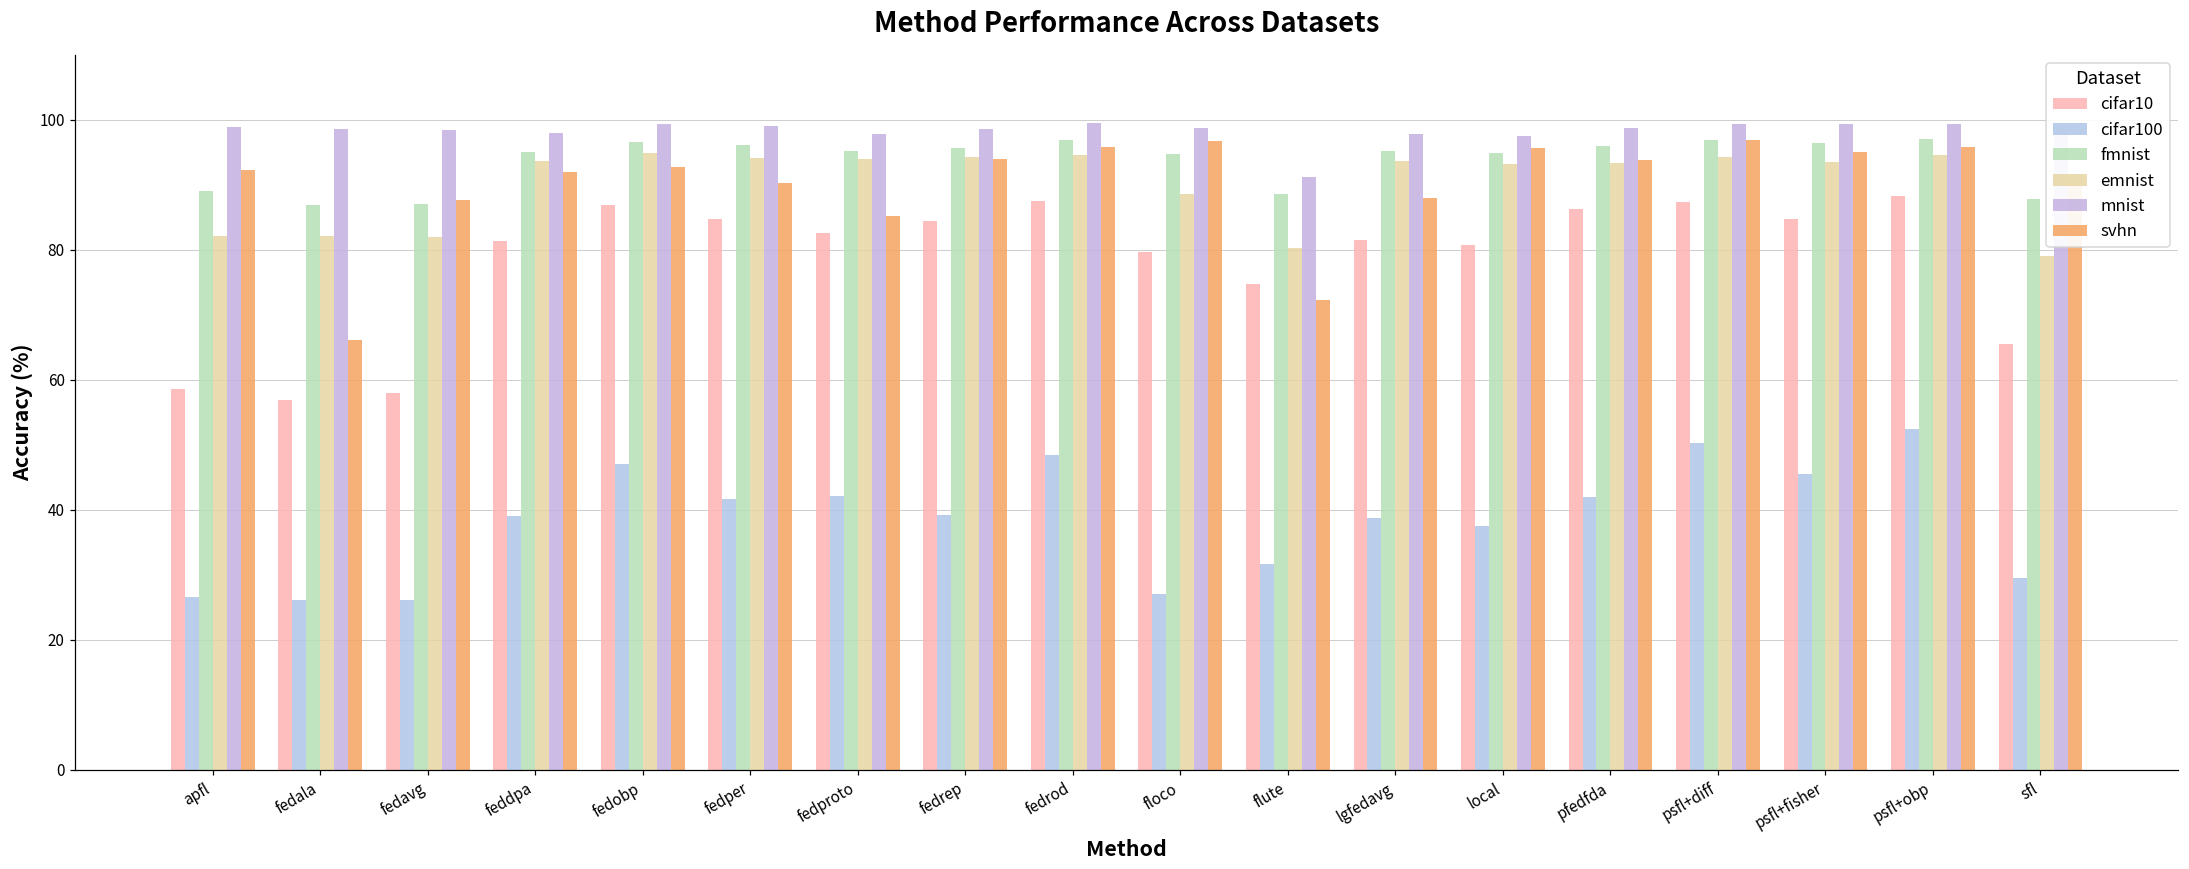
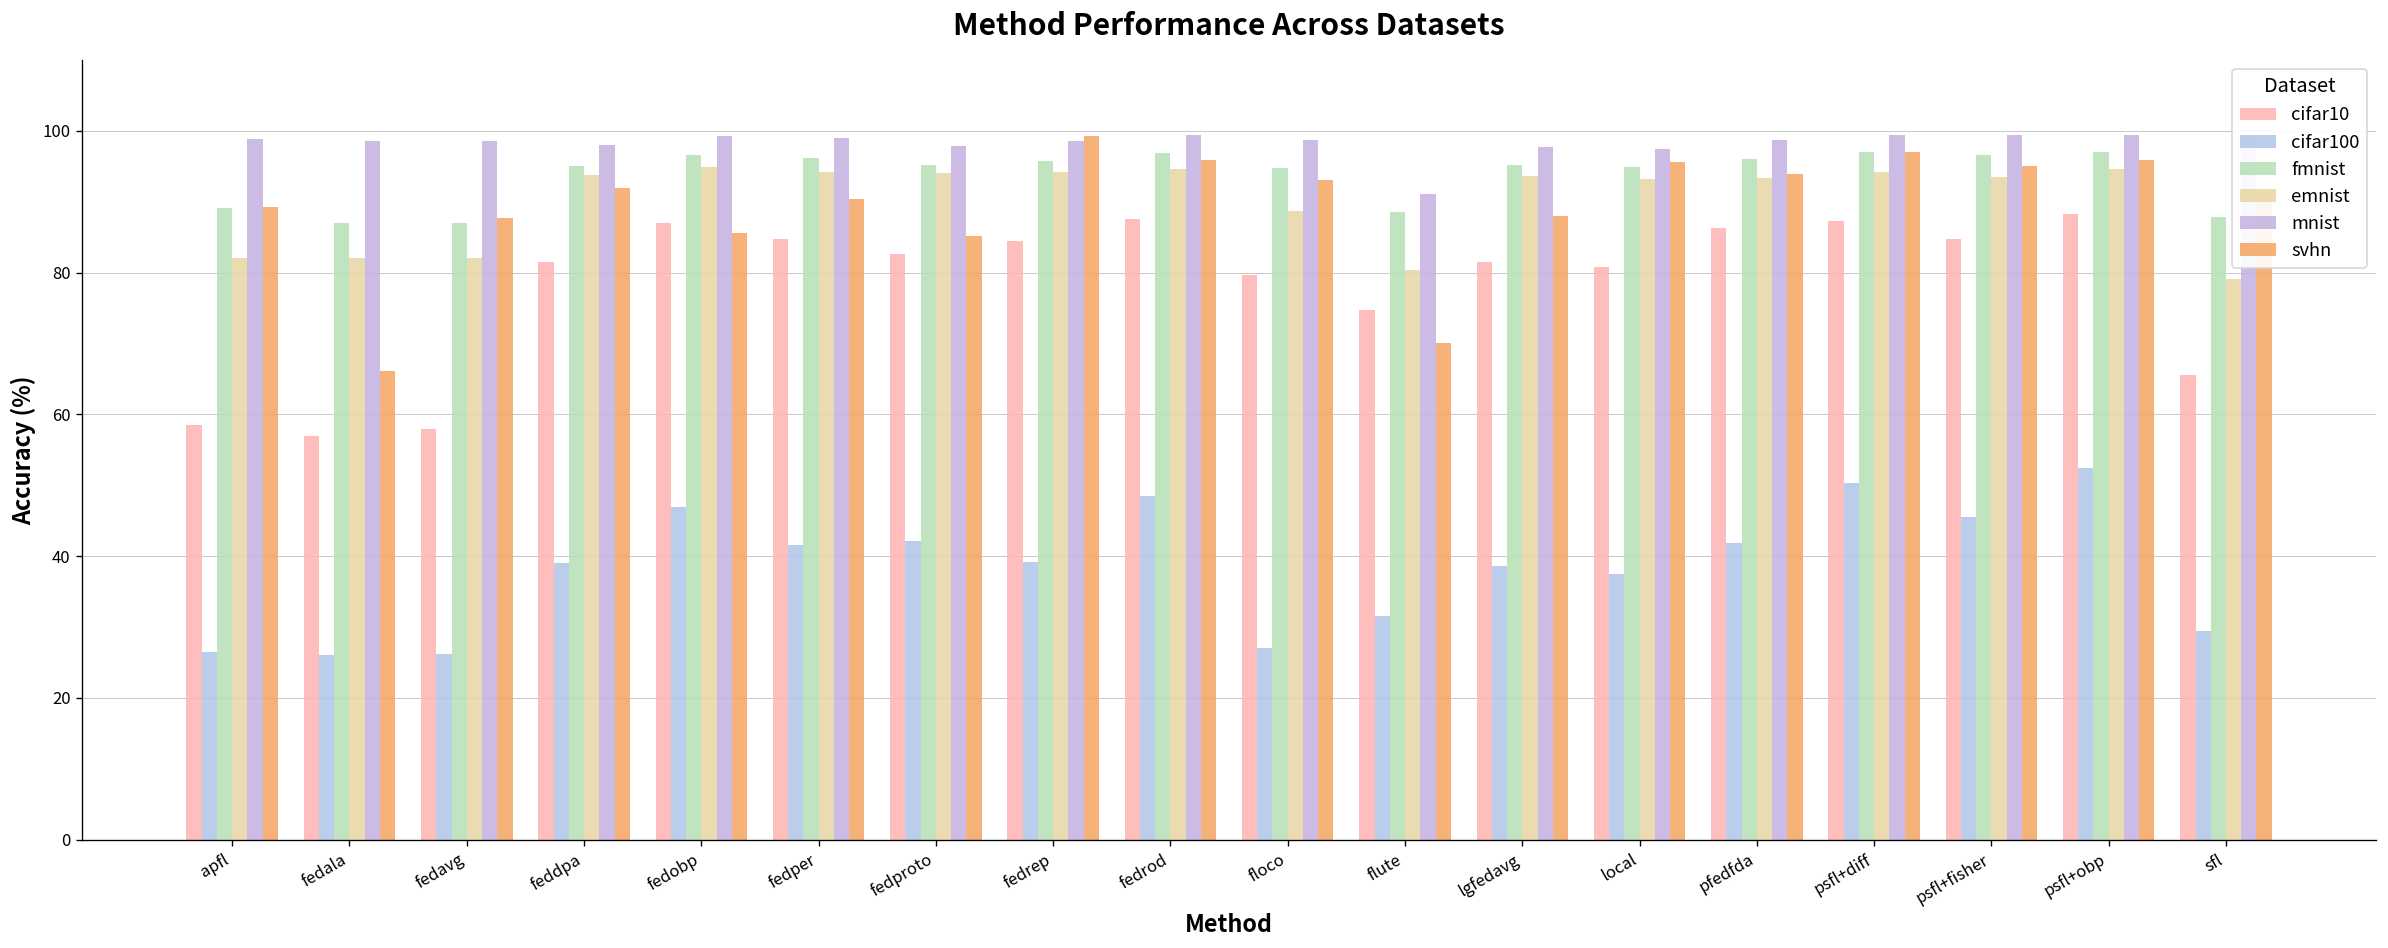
svhn, apfl: 92 -> 89
svhn, fedobp: 93 -> 86
svhn, fedrep: 94 -> 99
svhn, floco: 97 -> 93
svhn, flute: 72 -> 70
